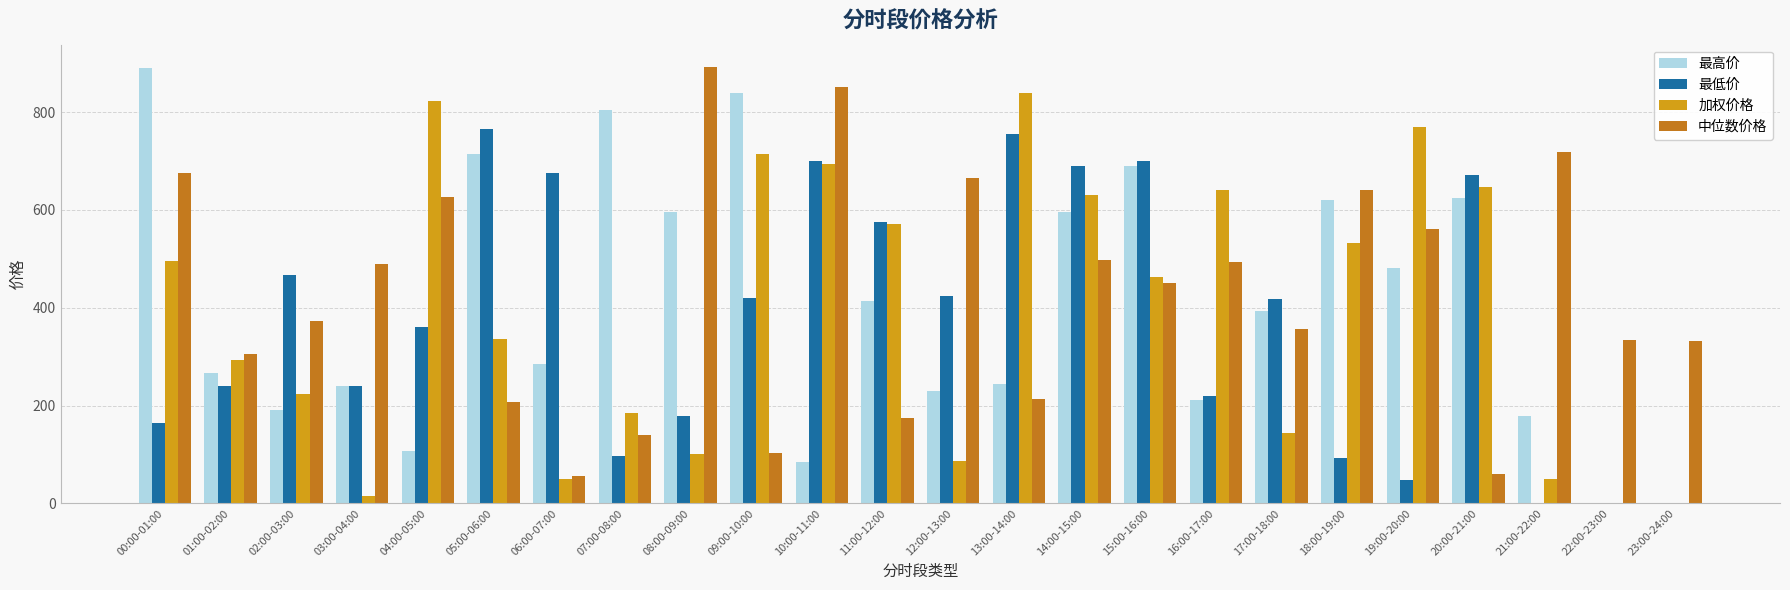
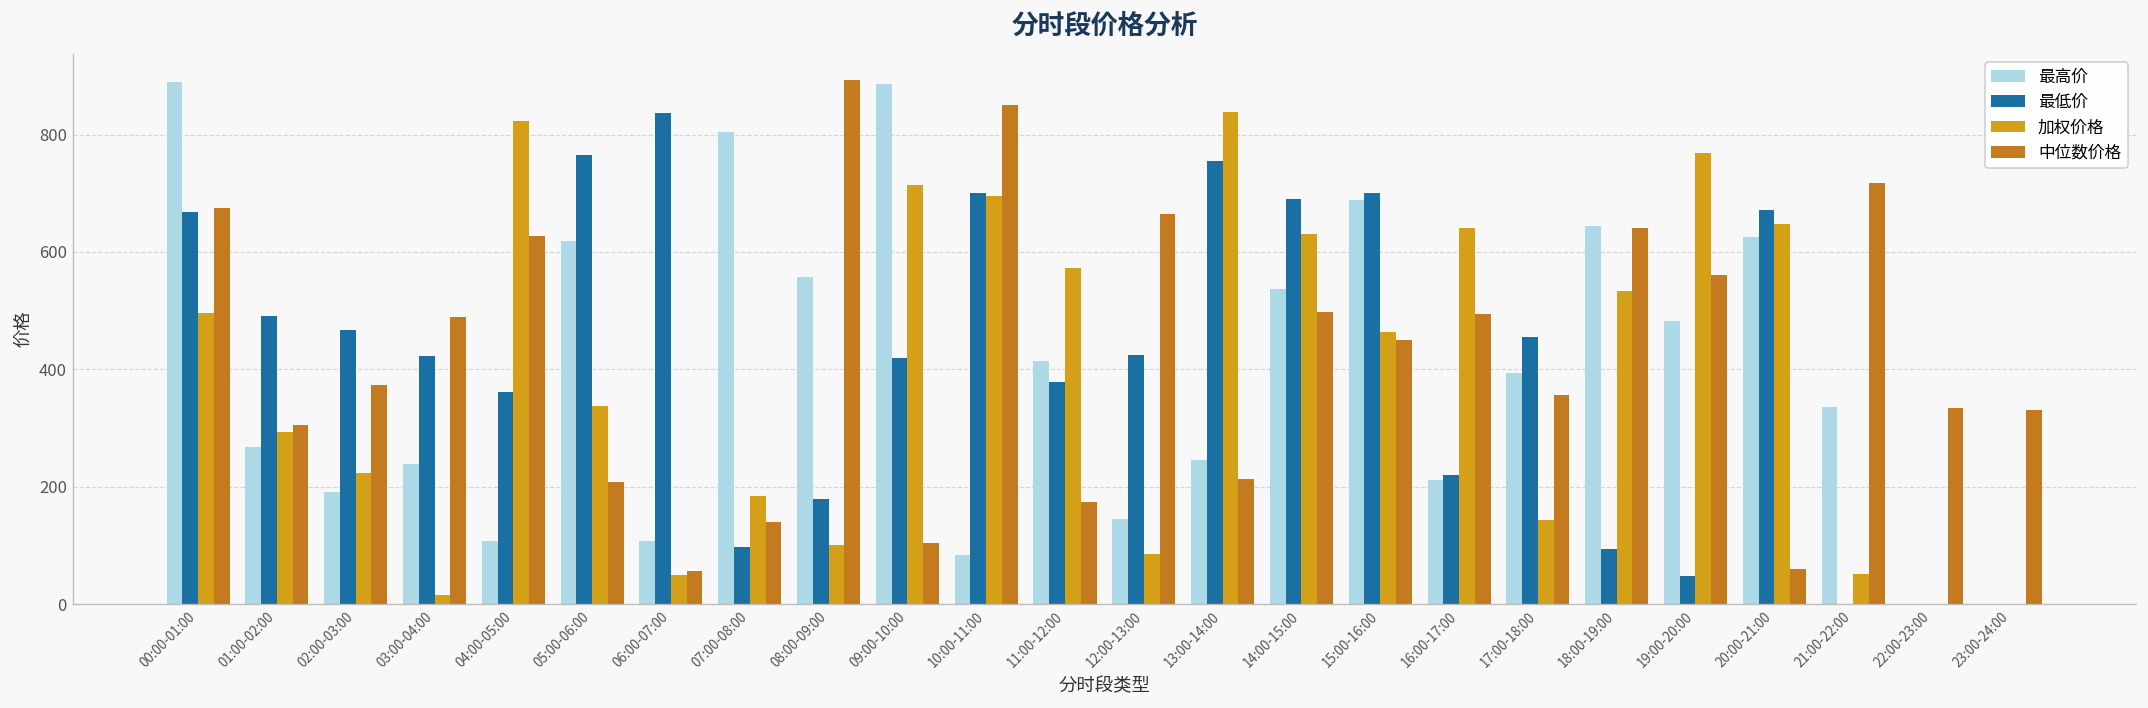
最低价, 00:00-01:00: 160 -> 670
最低价, 01:00-02:00: 240 -> 490
最低价, 03:00-04:00: 240 -> 420
最高价, 05:00-06:00: 710 -> 620
最高价, 06:00-07:00: 290 -> 110
最低价, 06:00-07:00: 680 -> 840
最高价, 08:00-09:00: 600 -> 560
最高价, 09:00-10:00: 840 -> 890
最低价, 11:00-12:00: 570 -> 380
最高价, 12:00-13:00: 230 -> 150
最高价, 14:00-15:00: 600 -> 540
最低价, 17:00-18:00: 420 -> 460
最高价, 18:00-19:00: 620 -> 640
最高价, 21:00-22:00: 180 -> 340
